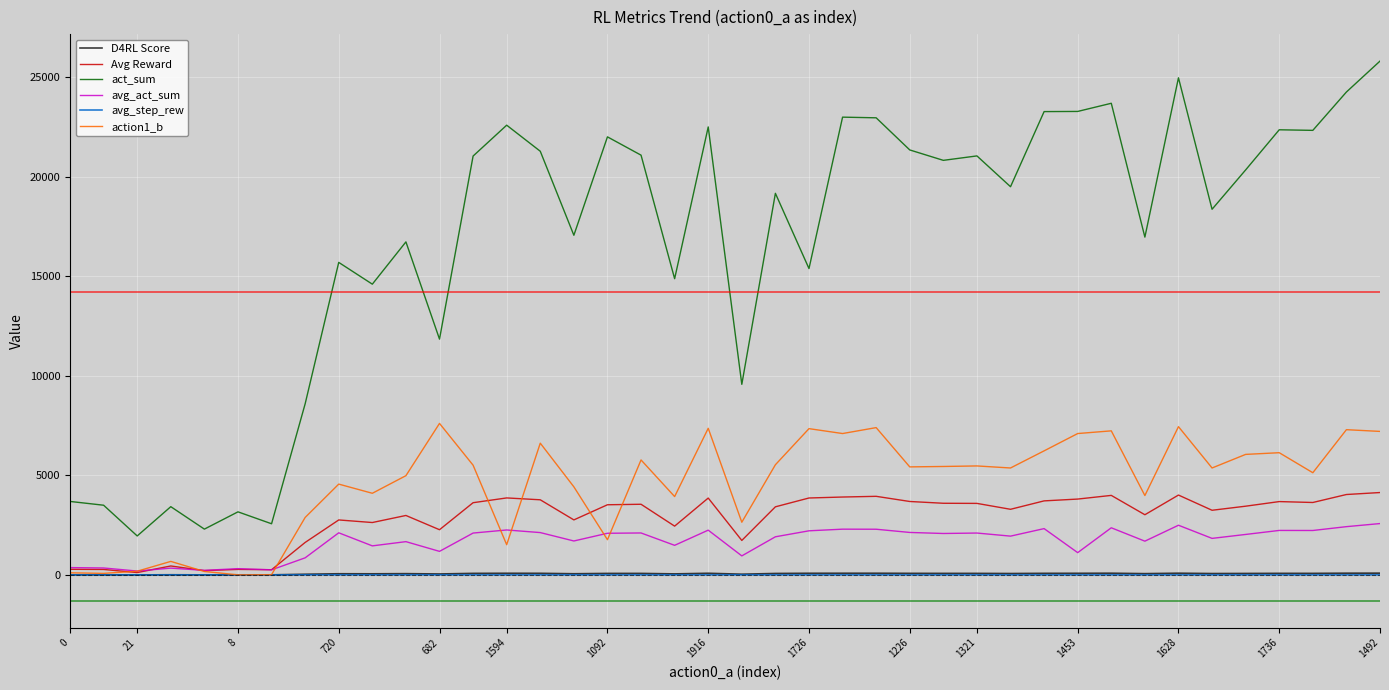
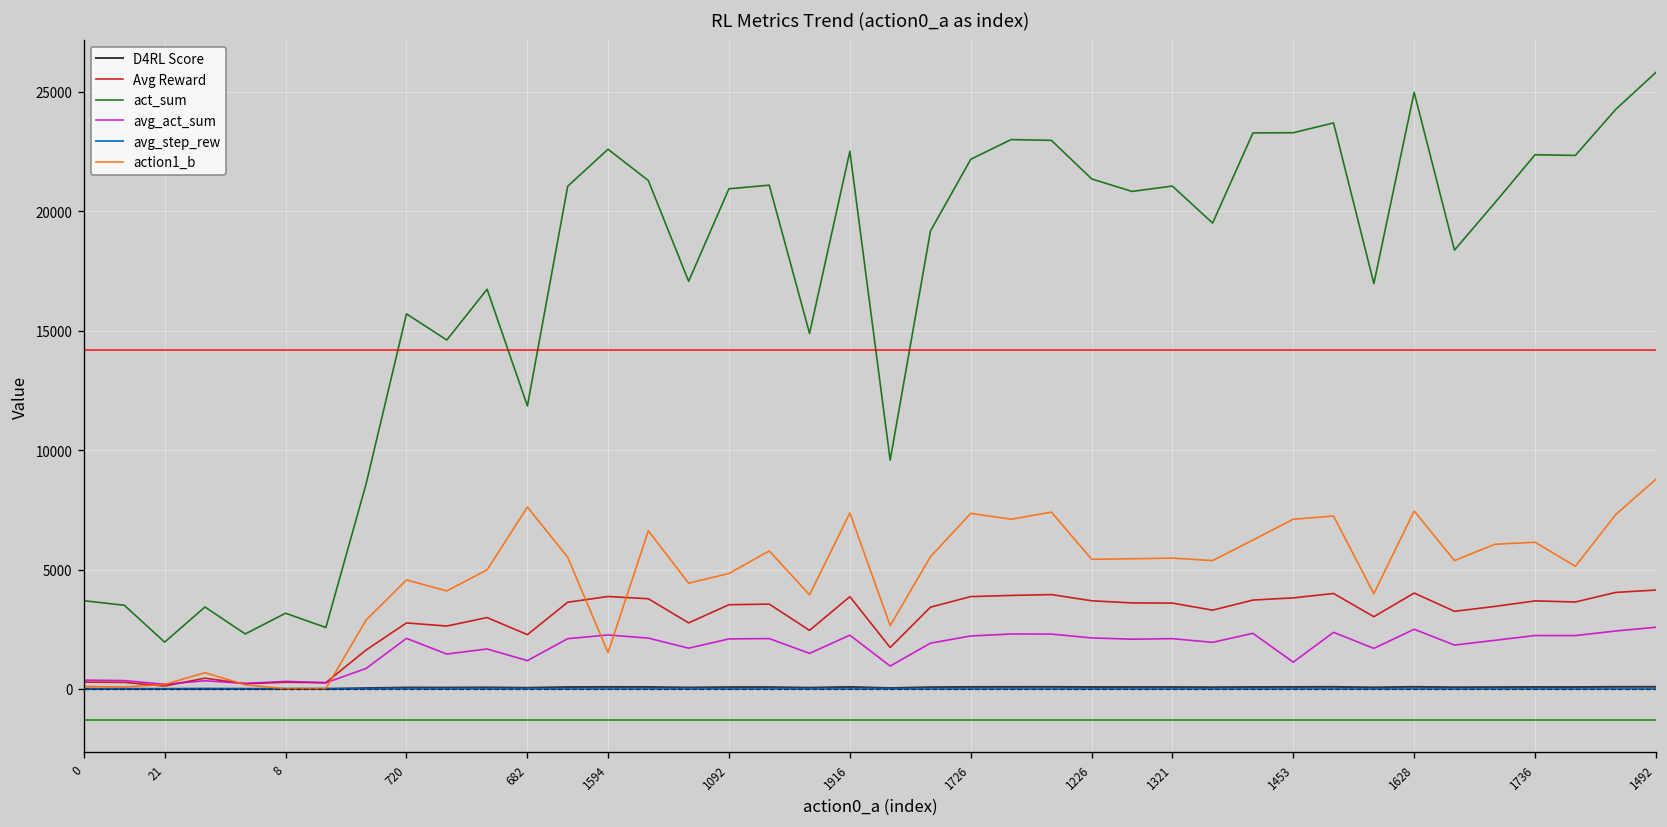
act_sum, 1092: 22000 -> 20900
action1_b, 1092: 1800 -> 4800
act_sum, 1726: 15400 -> 22200
action1_b, 1492: 7200 -> 8800
